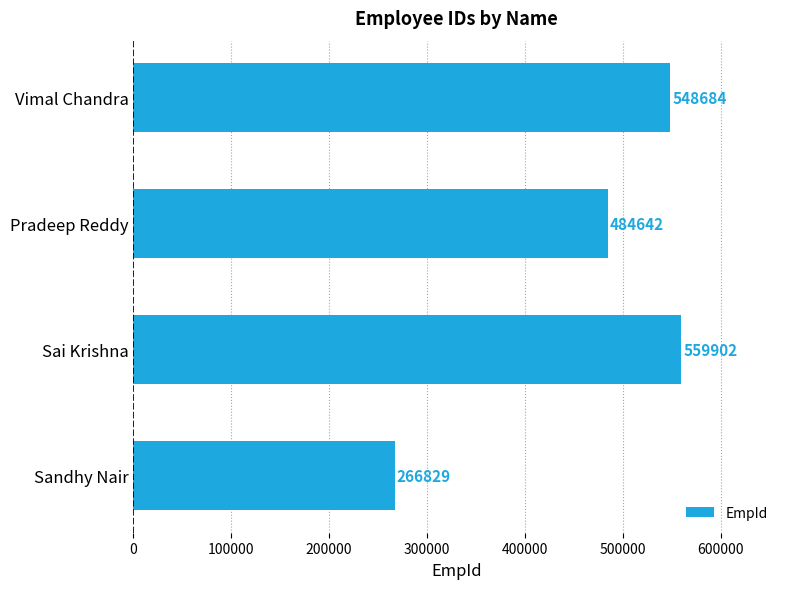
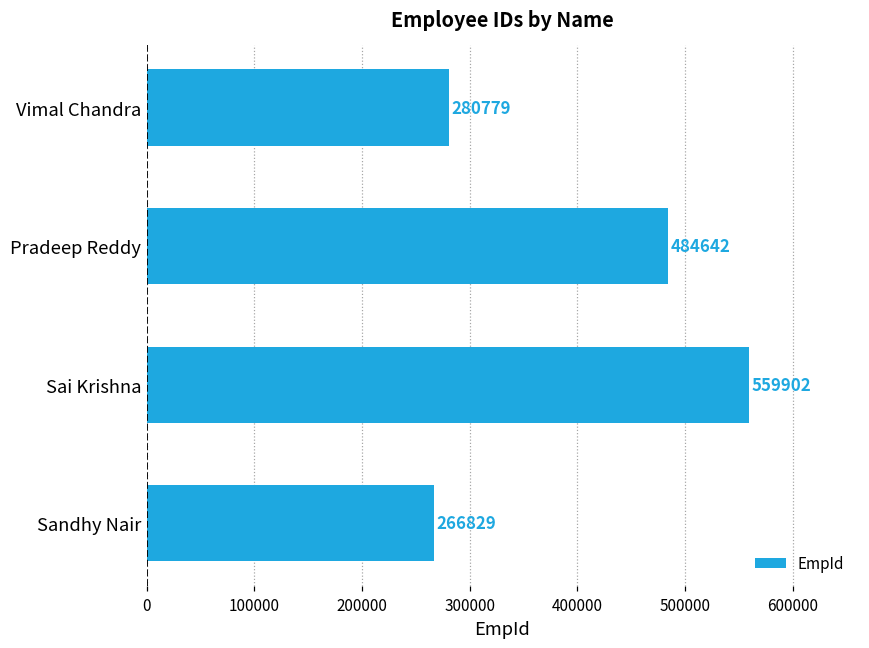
Vimal Chandra: 548684 -> 280779
